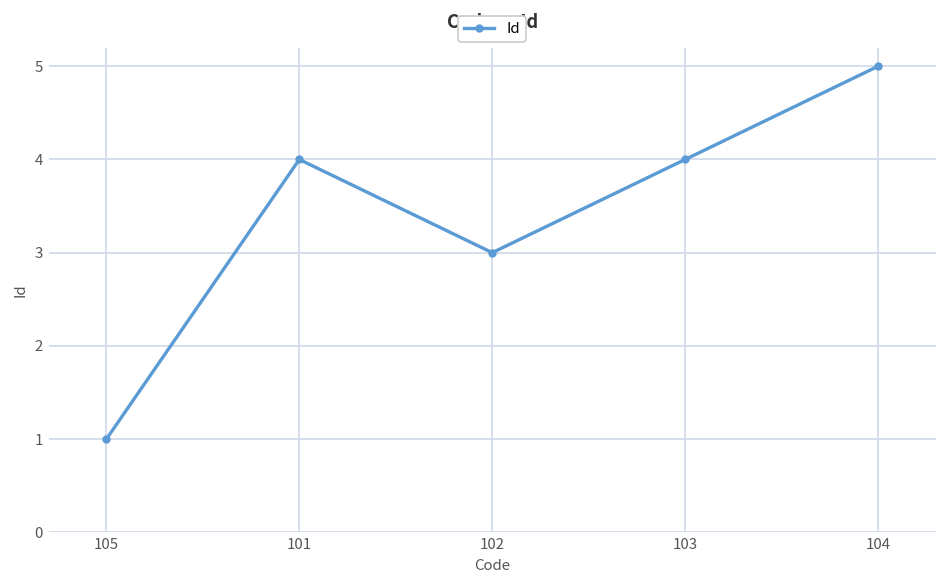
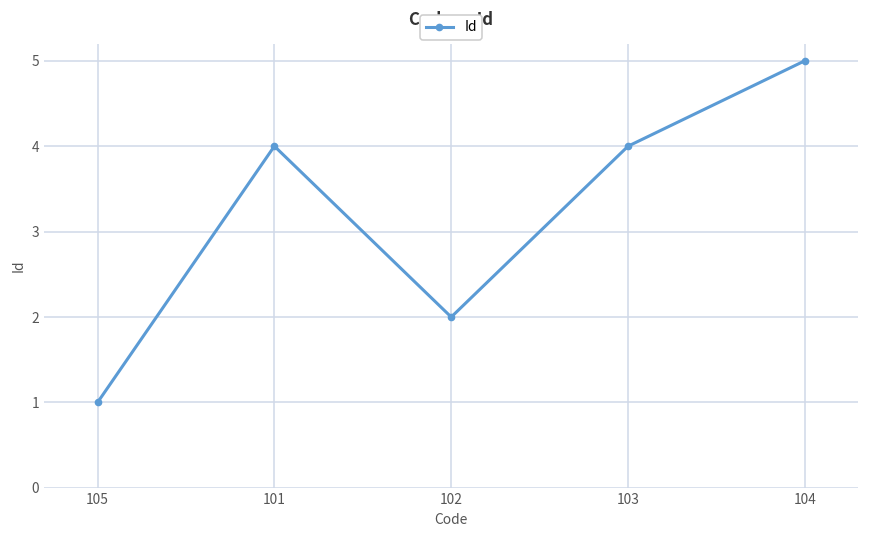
102: 3 -> 2
